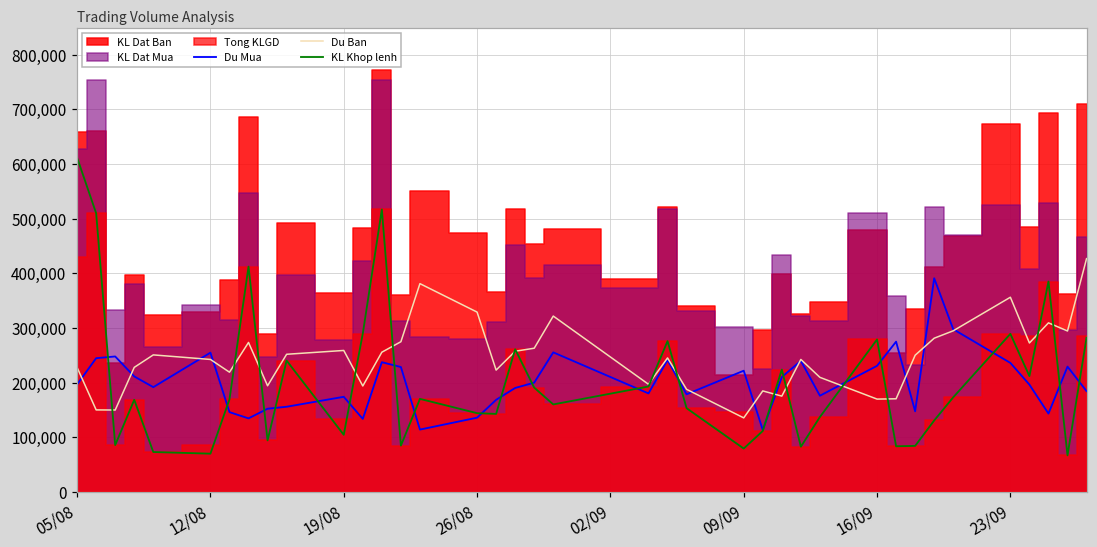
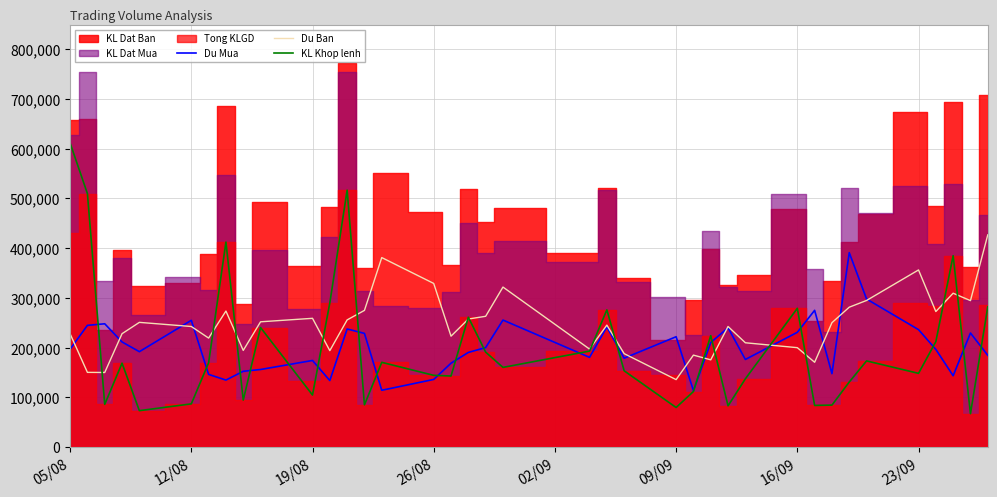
KL Khop lenh, 12/08: 70,000 -> 90,000
Du Ban, 16/09: 170,000 -> 200,000
KL Khop lenh, 23/09: 290,000 -> 150,000
